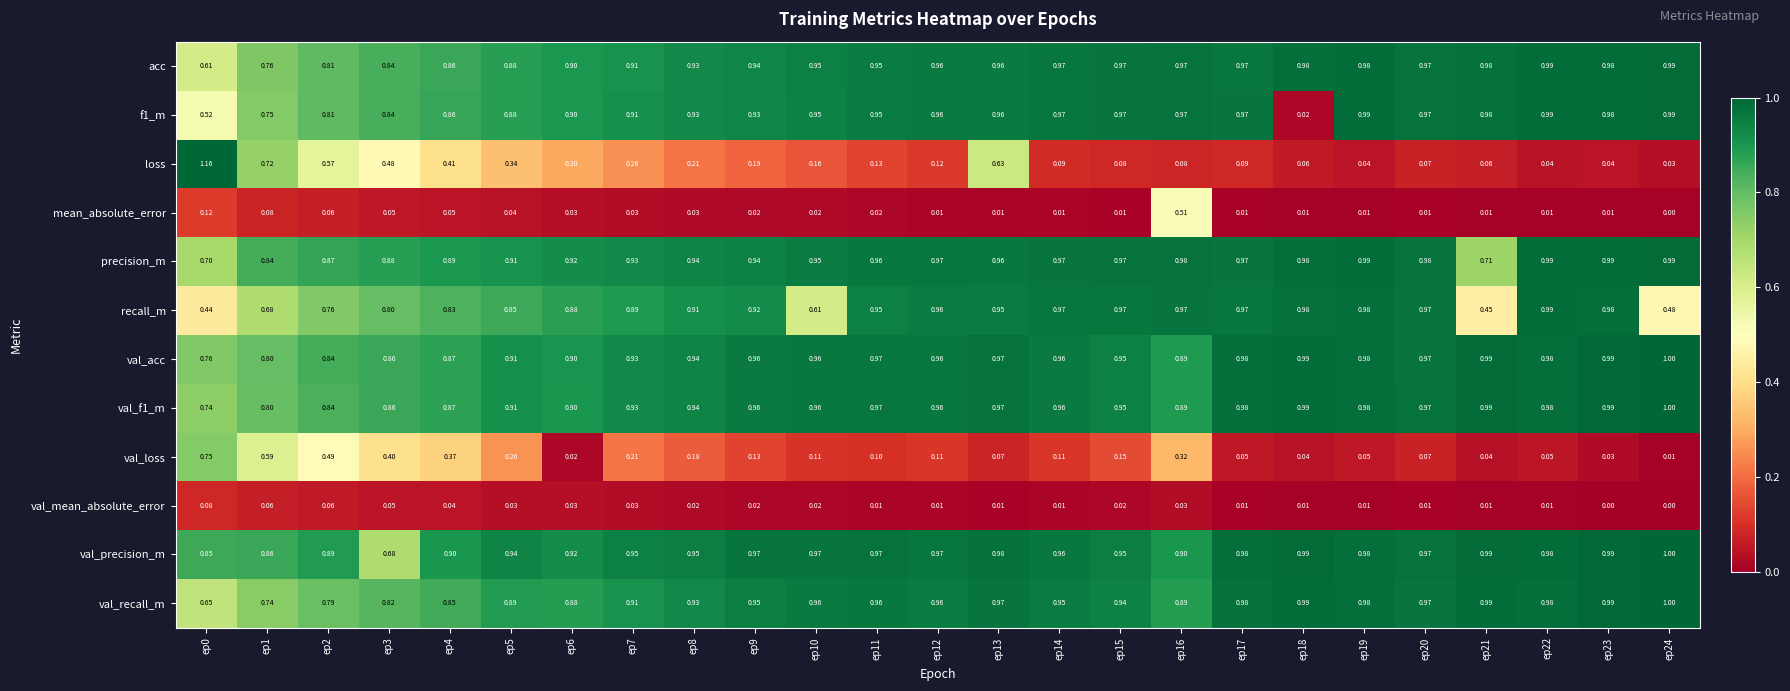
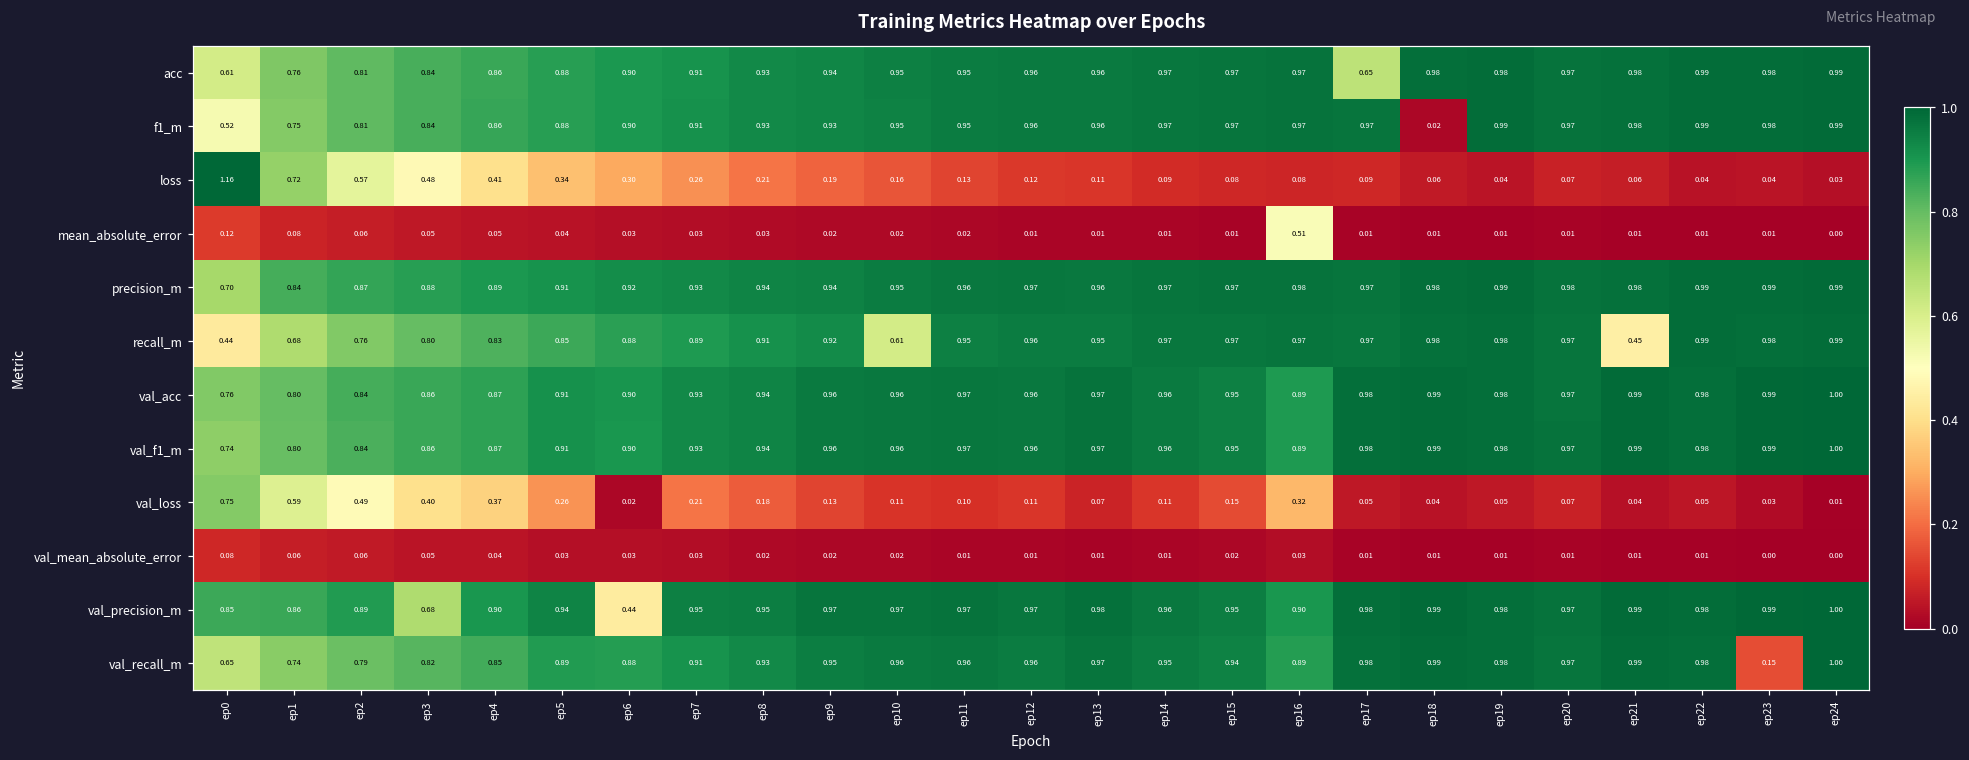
acc, ep17: 0.97 -> 0.65
loss, ep13: 0.63 -> 0.11
precision_m, ep21: 0.71 -> 0.98
recall_m, ep24: 0.48 -> 0.99
val_precision_m, ep6: 0.92 -> 0.44
val_recall_m, ep23: 0.99 -> 0.15
